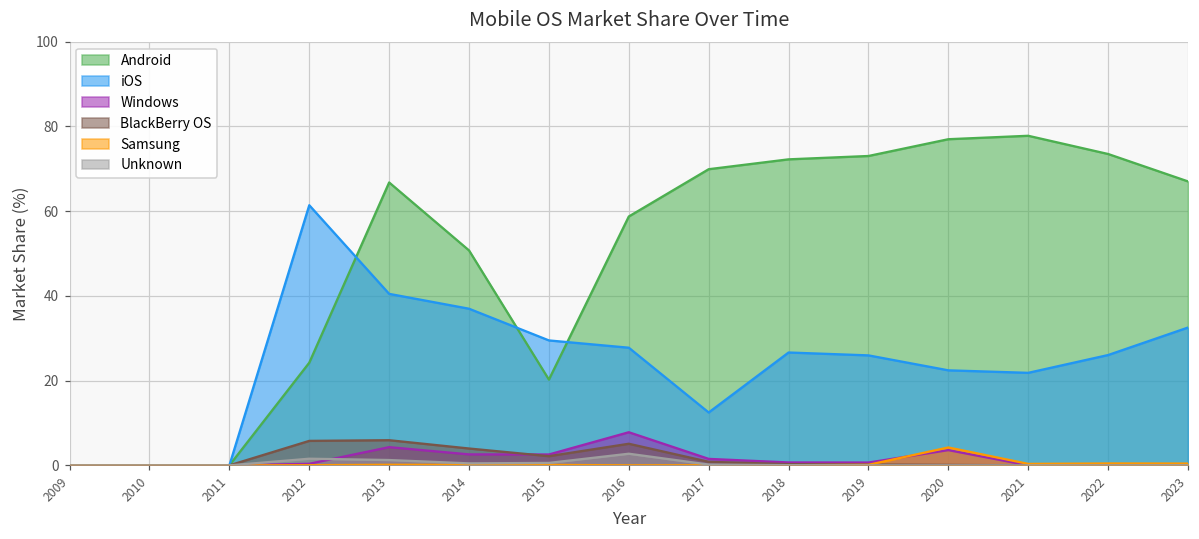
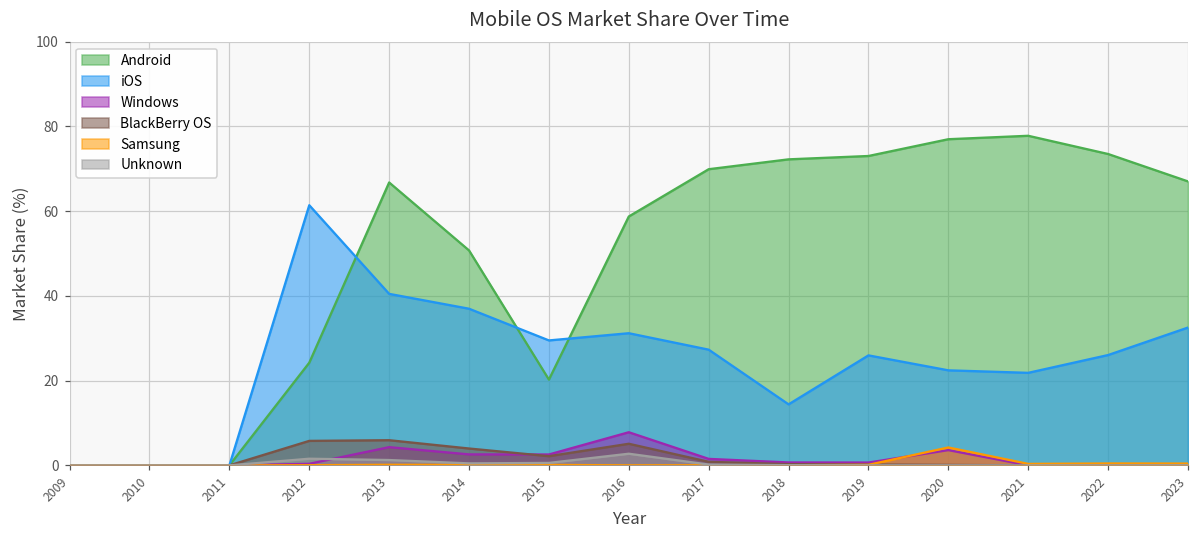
iOS, 2016: 28 -> 31
iOS, 2017: 12 -> 27
iOS, 2018: 27 -> 14
